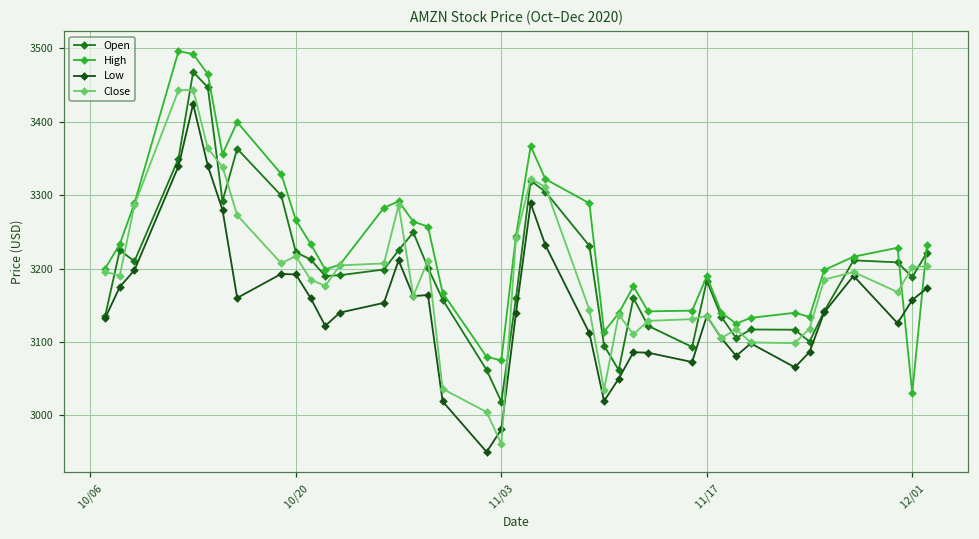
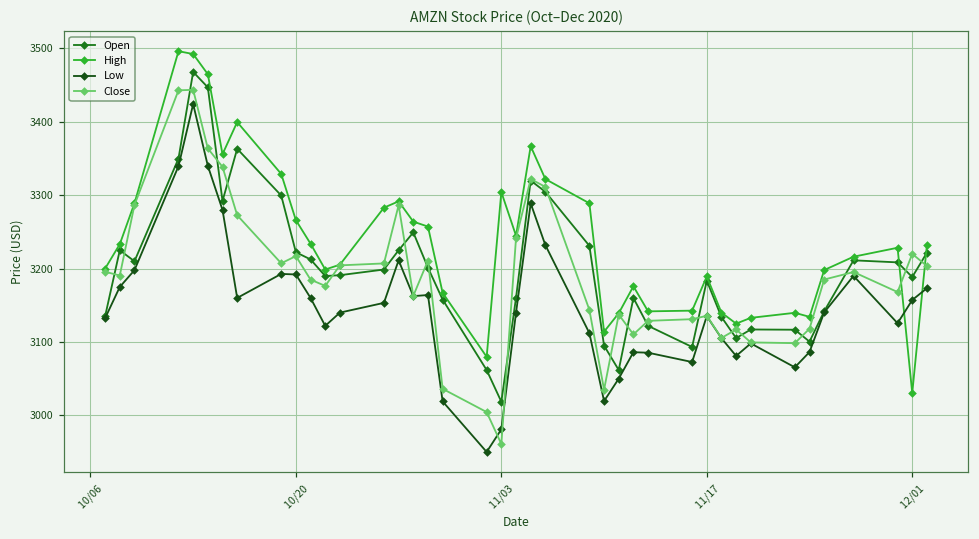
High, 11/03: 3070 -> 3300
Close, 12/01: 3200 -> 3220
